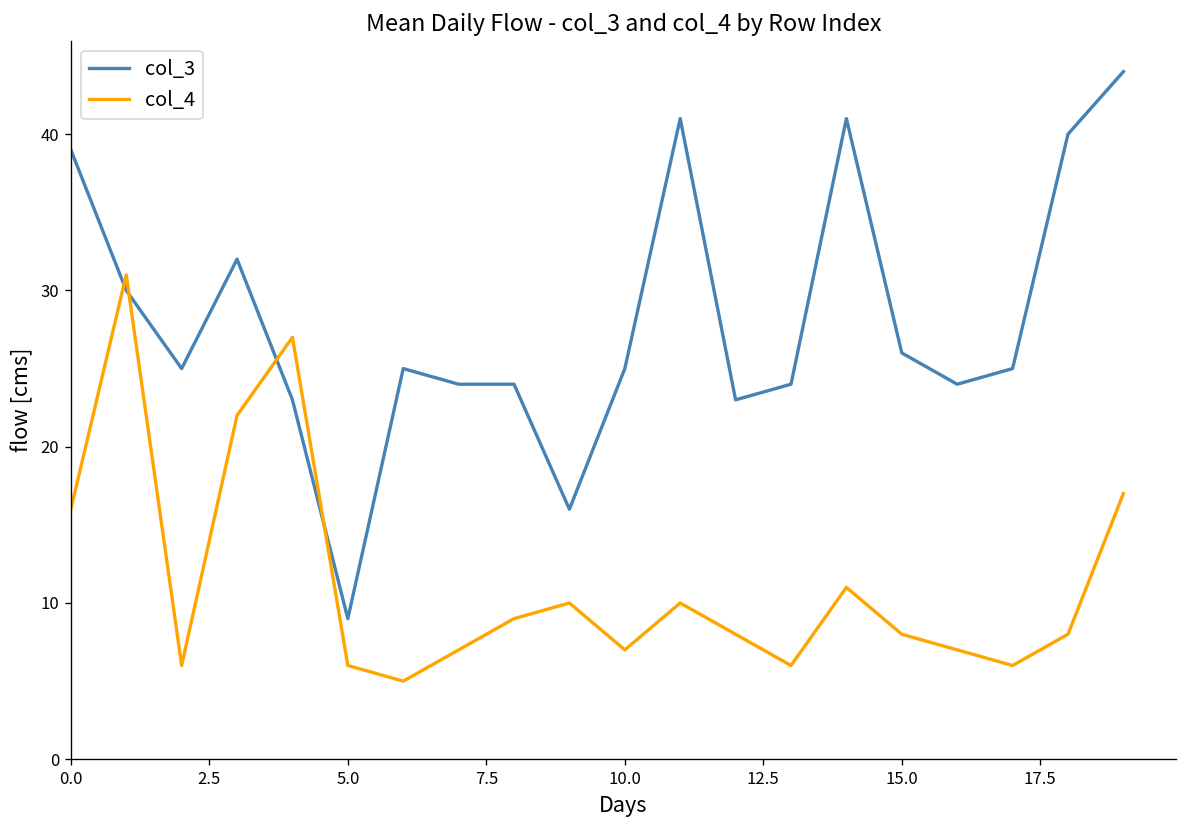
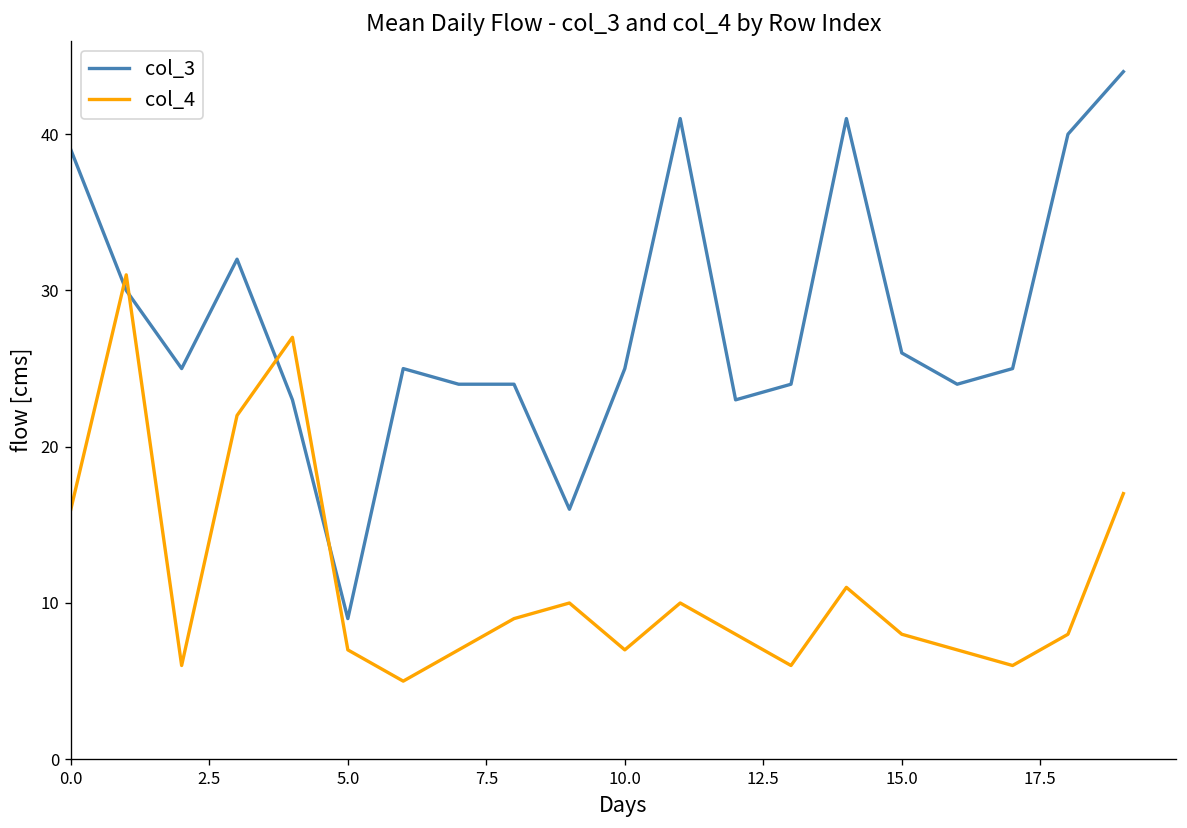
col_4, 5.0: 6 -> 7
